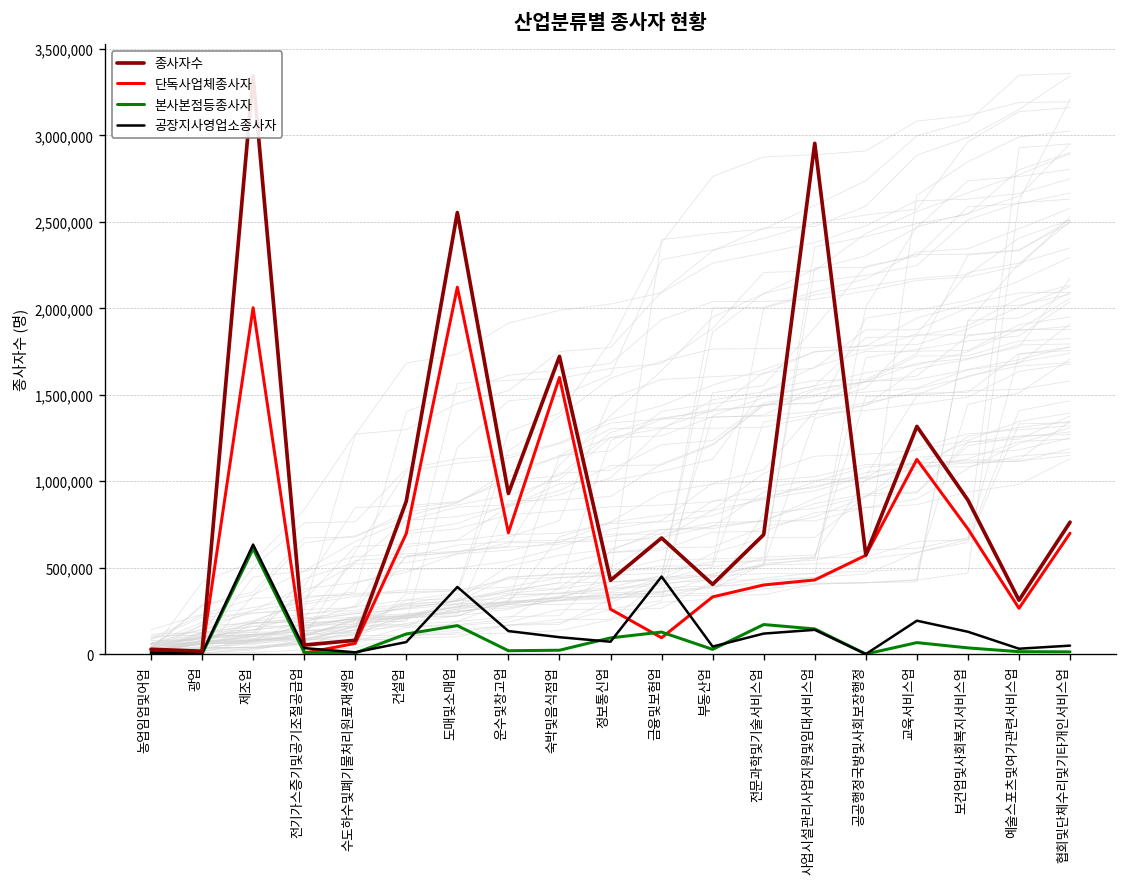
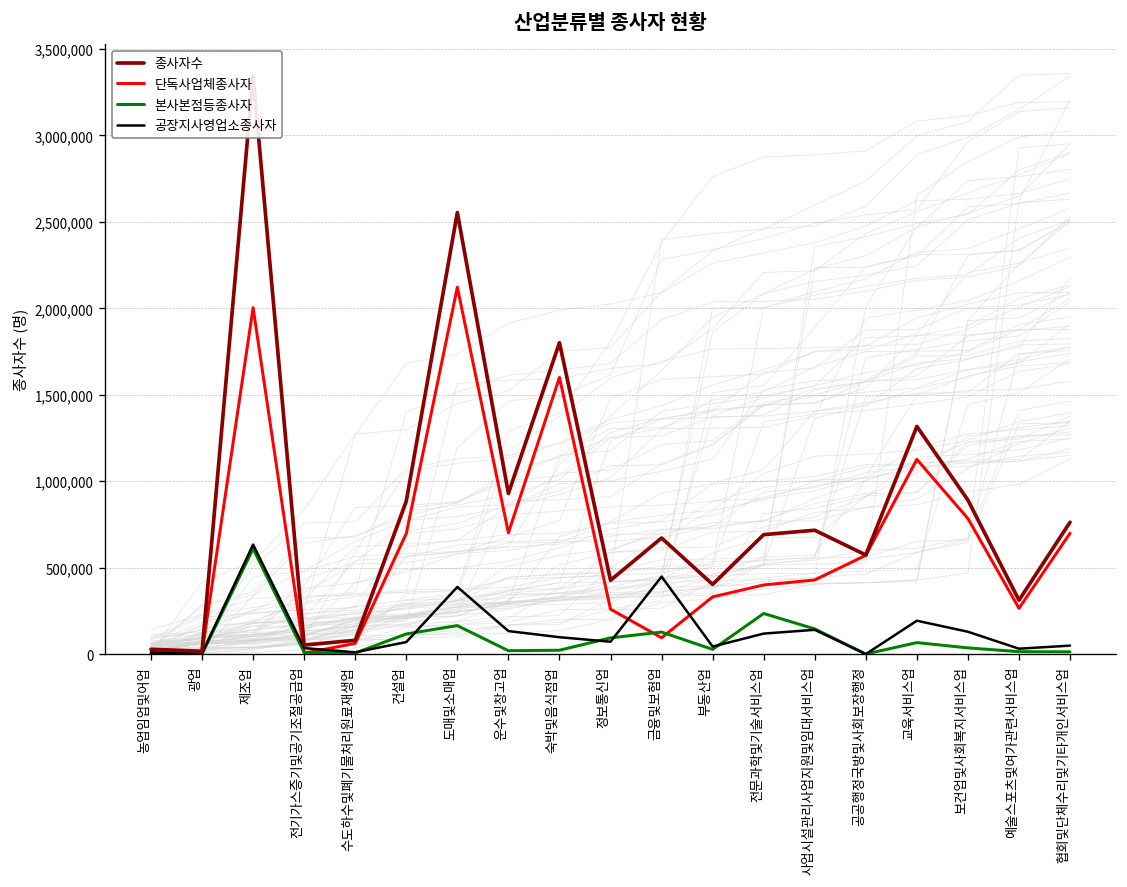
종사자수, 숙박및음식점업: 1,720,000 -> 1,800,000
본사본점등종사자, 전문과학및기술서비스업: 170,000 -> 240,000
종사자수, 사업시설관리사업지원및임대서비스업: 2,950,000 -> 720,000
단독사업체종사자, 보건업및사회복지서비스업: 720,000 -> 780,000
